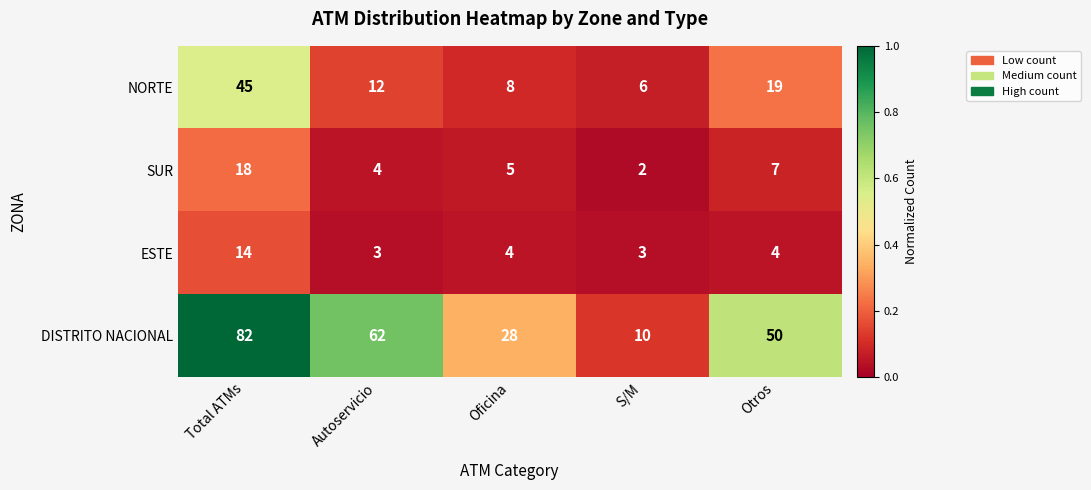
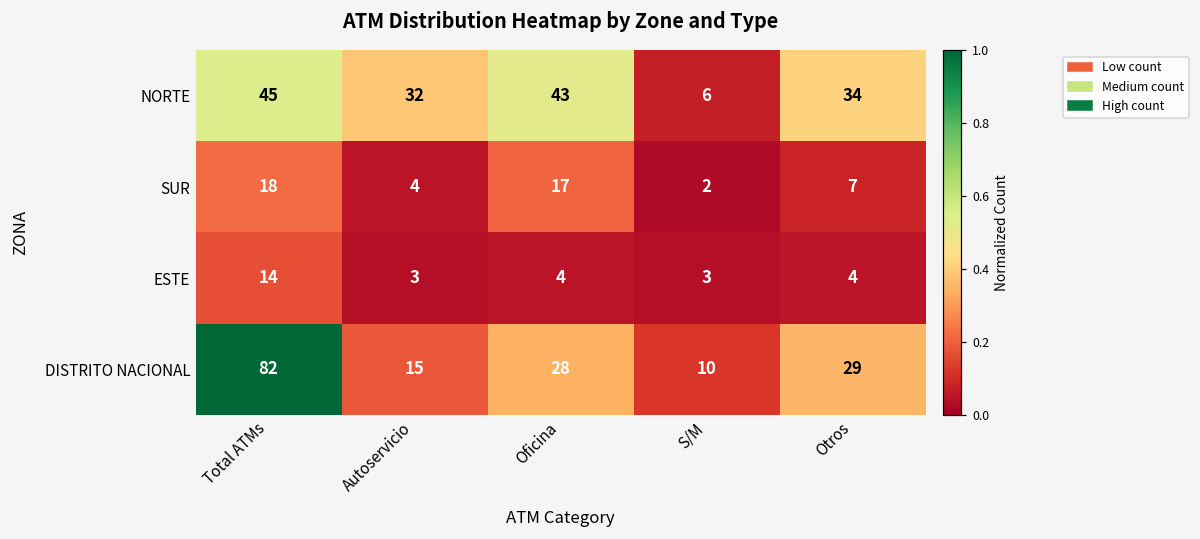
NORTE, Autoservicio: 12 -> 32
NORTE, Oficina: 8 -> 43
NORTE, Otros: 19 -> 34
SUR, Oficina: 5 -> 17
DISTRITO NACIONAL, Autoservicio: 62 -> 15
DISTRITO NACIONAL, Otros: 50 -> 29
